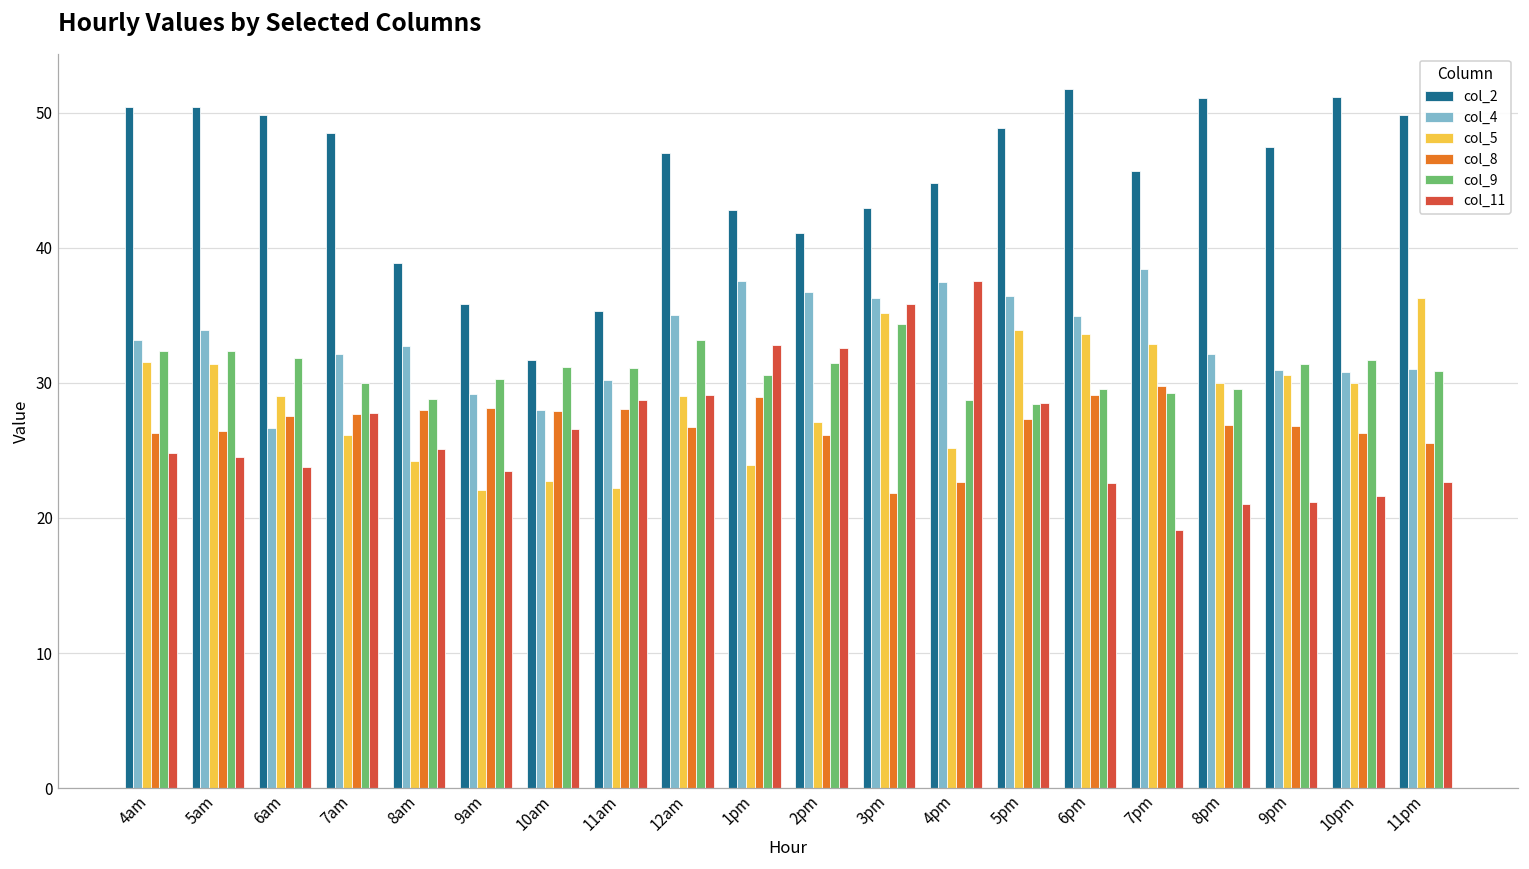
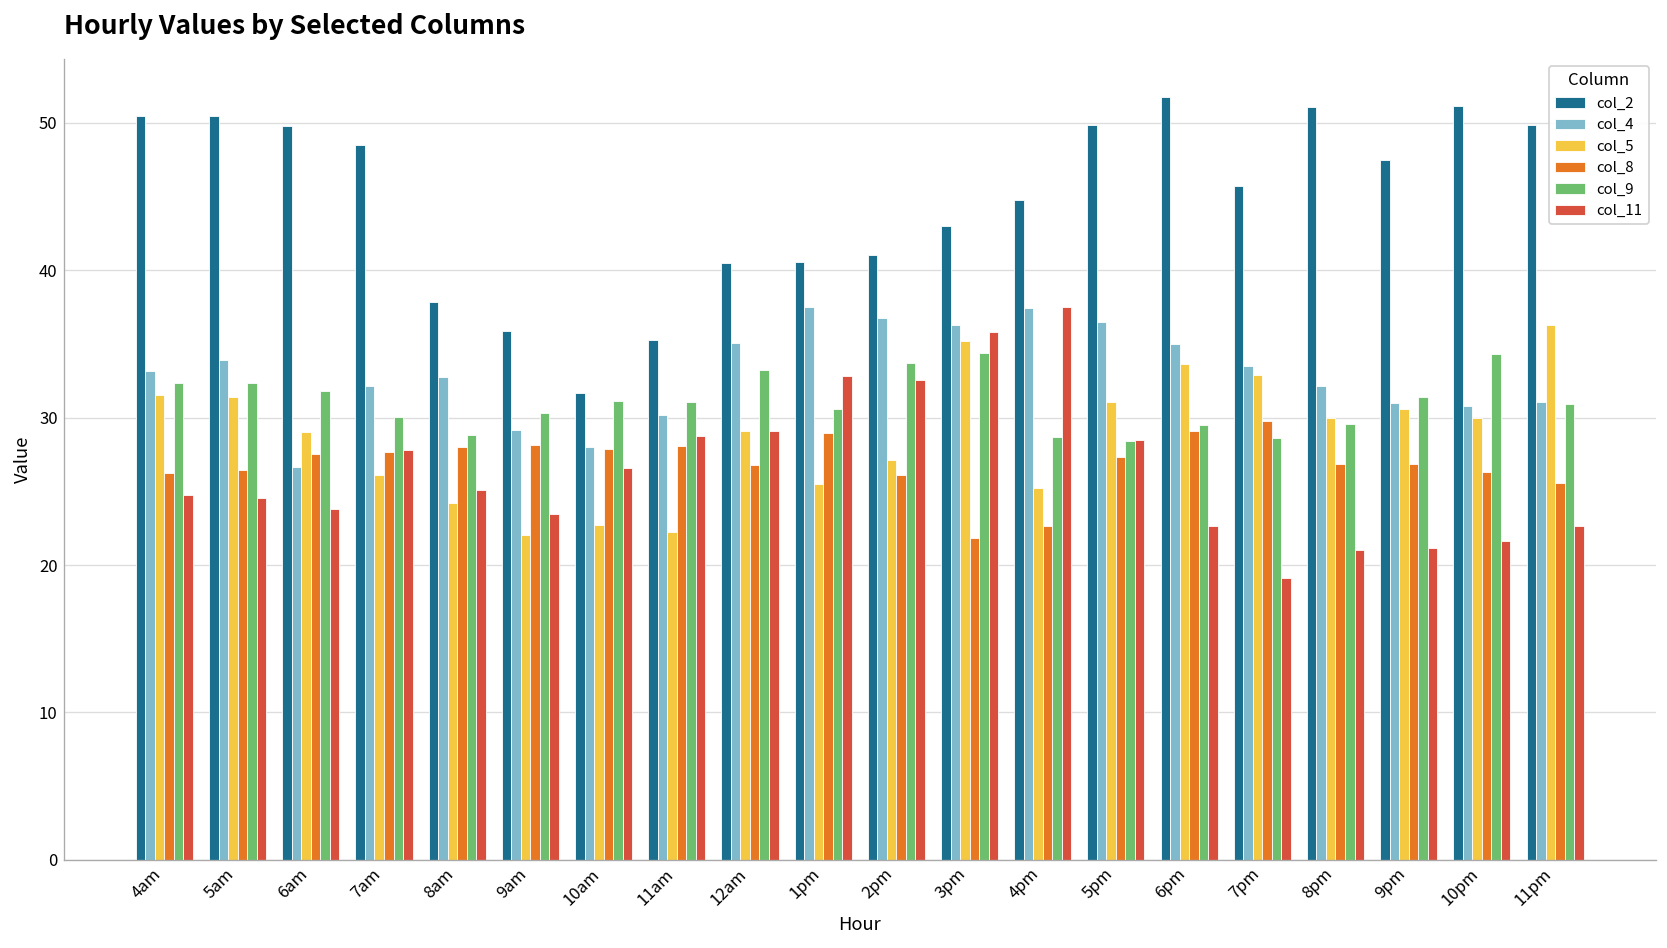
col_2, 8am: 38.8 -> 37.8
col_2, 12am: 47.0 -> 40.5
col_2, 1pm: 42.8 -> 40.6
col_5, 1pm: 23.9 -> 25.5
col_9, 2pm: 31.5 -> 33.7
col_2, 5pm: 48.8 -> 49.9
col_5, 5pm: 33.9 -> 31.0
col_4, 7pm: 38.4 -> 33.5
col_9, 7pm: 29.3 -> 28.6
col_9, 10pm: 31.7 -> 34.3
